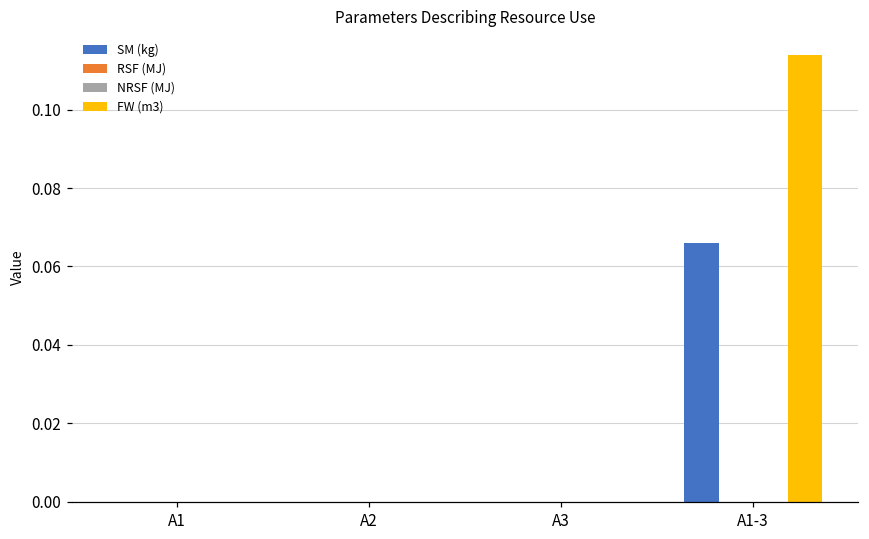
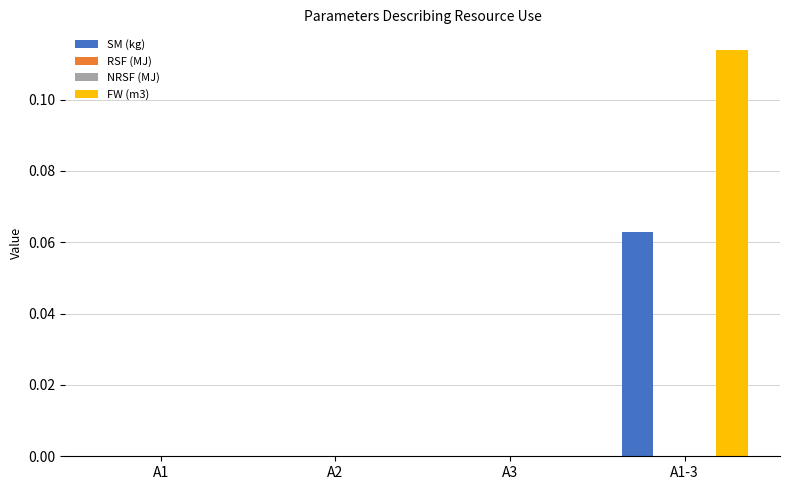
SM (kg), A1-3: 0.066 -> 0.063
